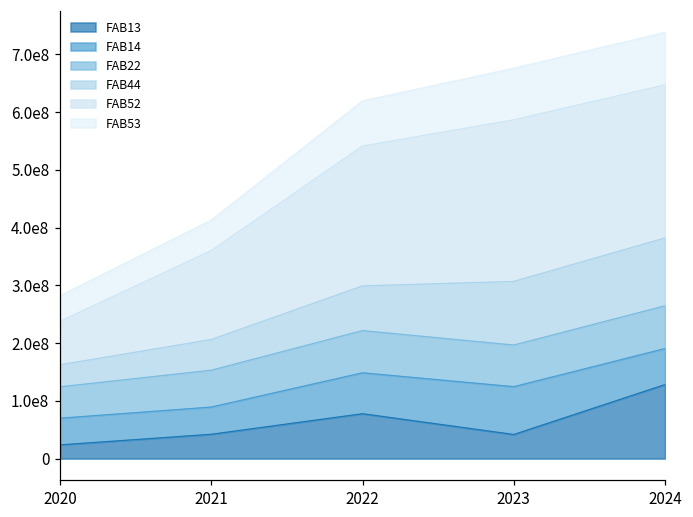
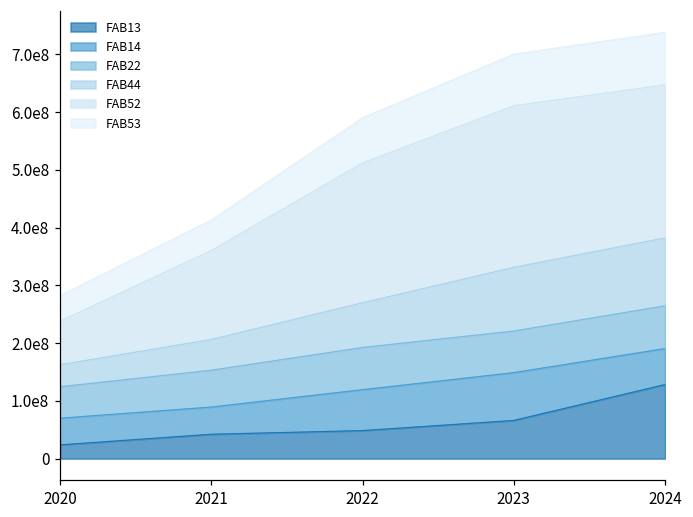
FAB13, 2022: 80000000 -> 50000000
FAB13, 2023: 40000000 -> 70000000
